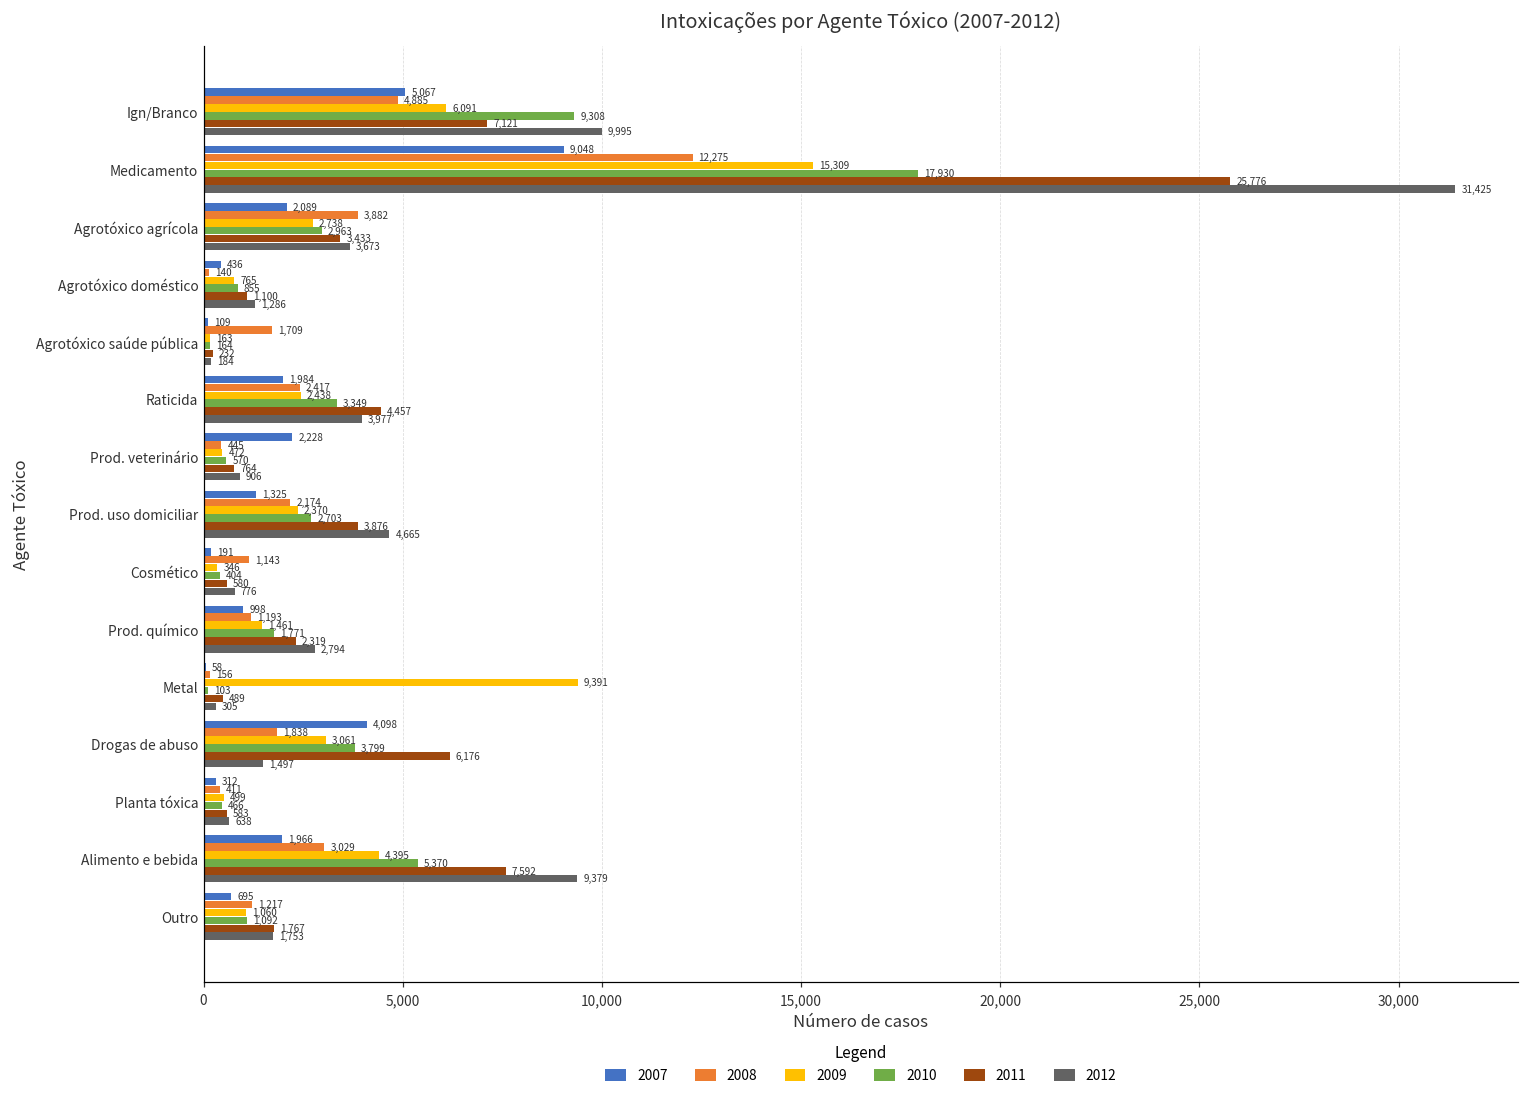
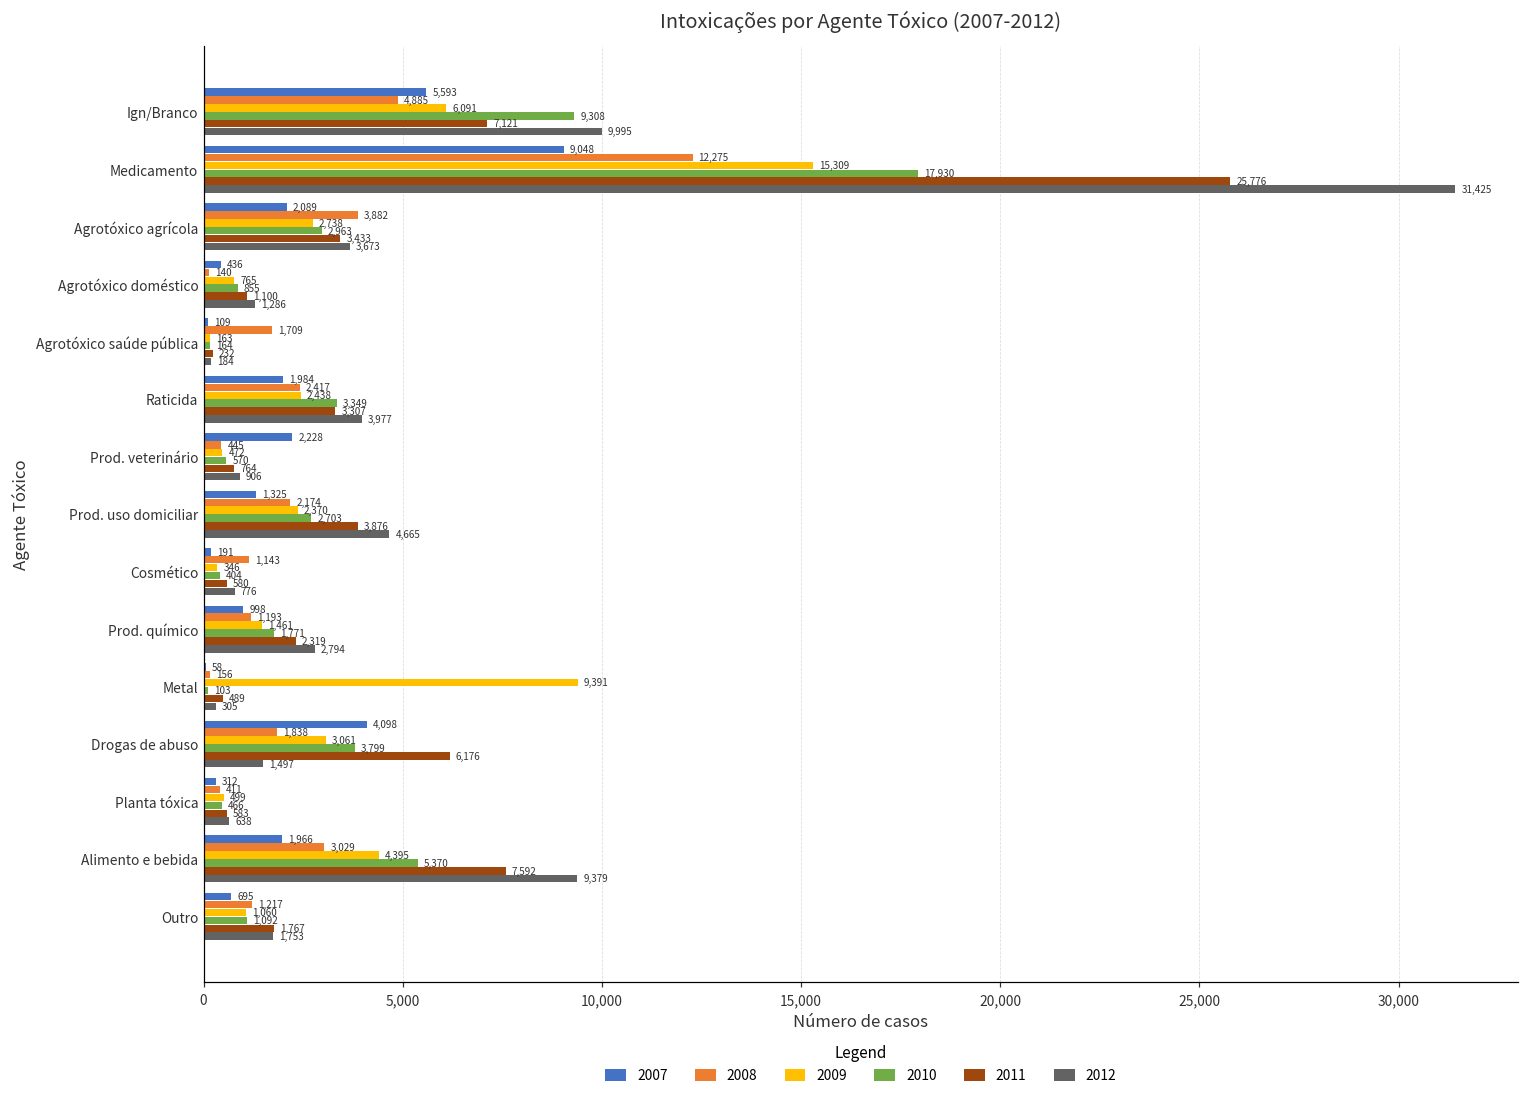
2007, Ign/Branco: 5,067 -> 5,593
2011, Raticida: 4,457 -> 3,307
